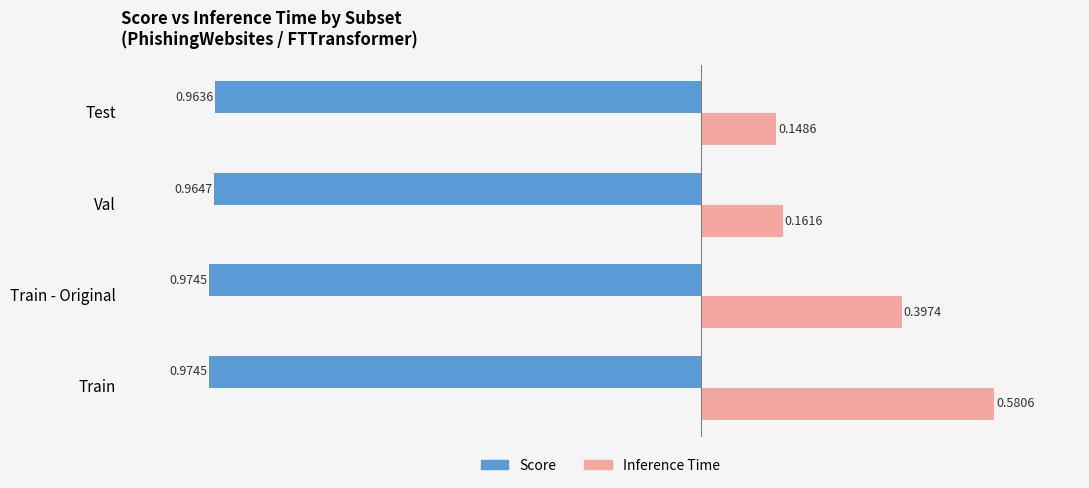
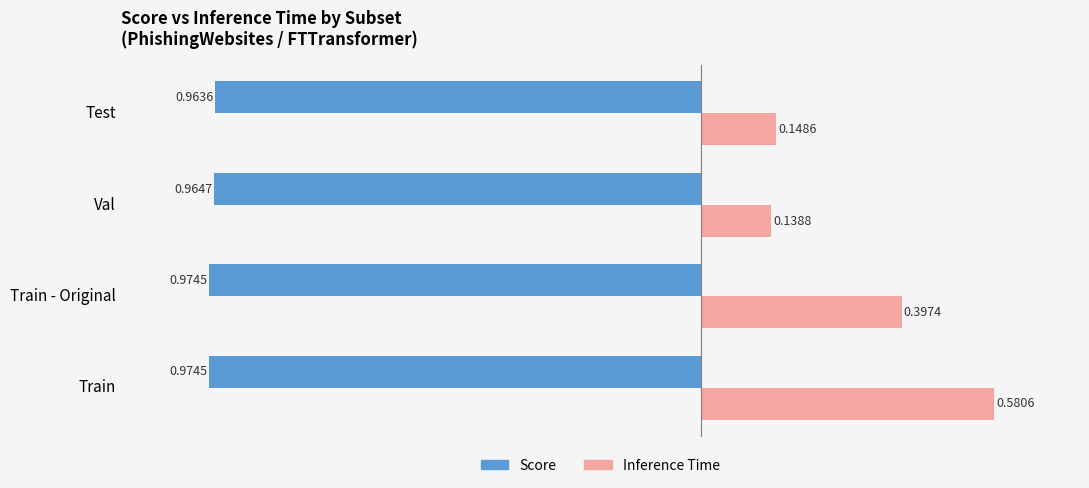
Inference Time, Val: 0.1616 -> 0.1388
